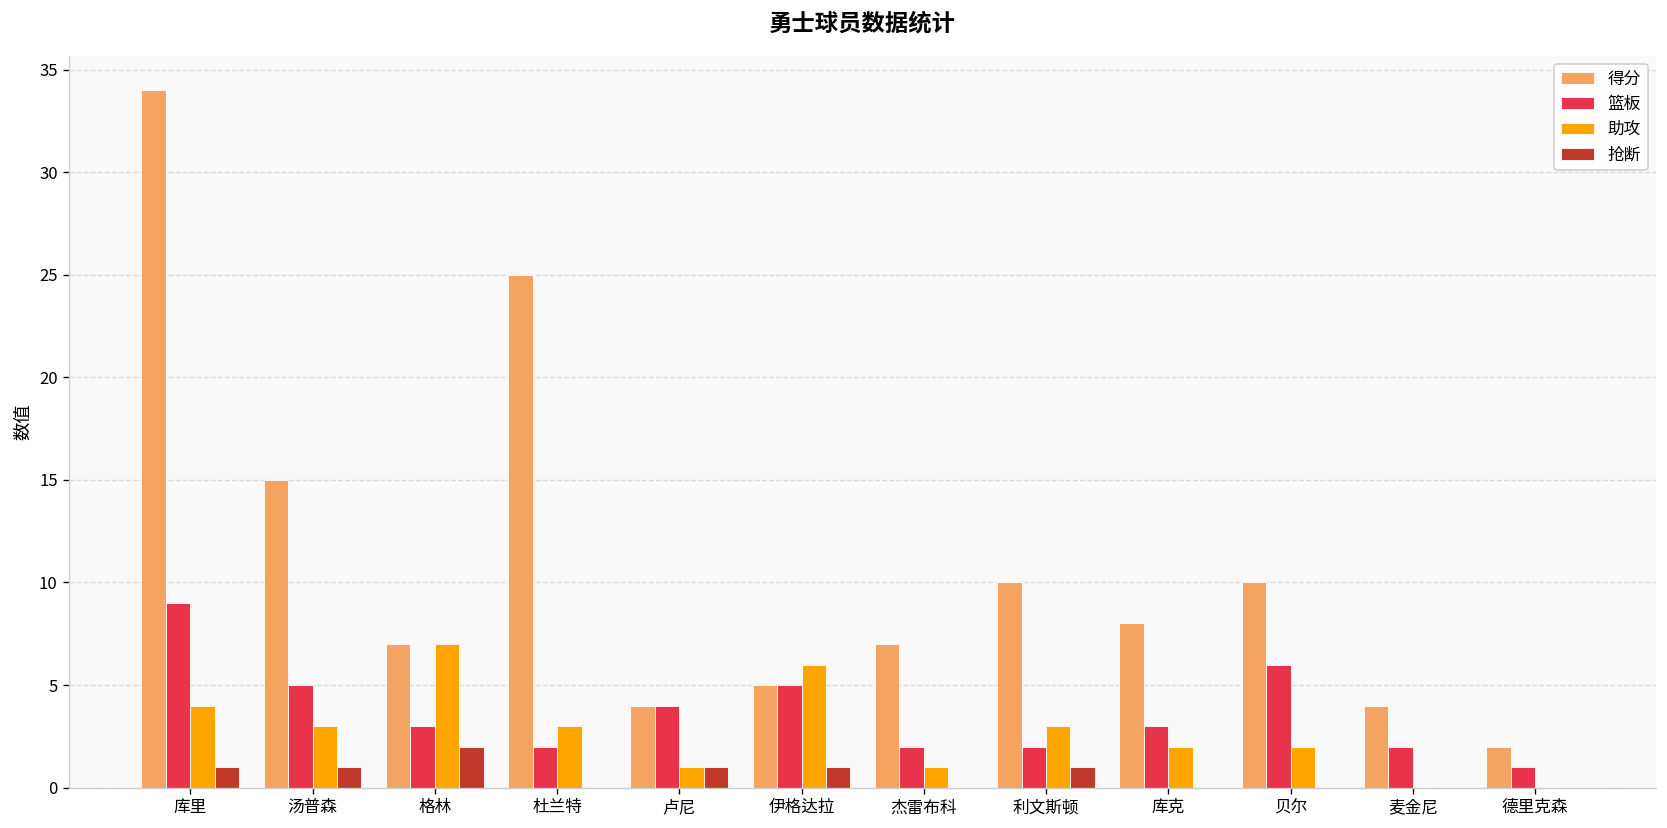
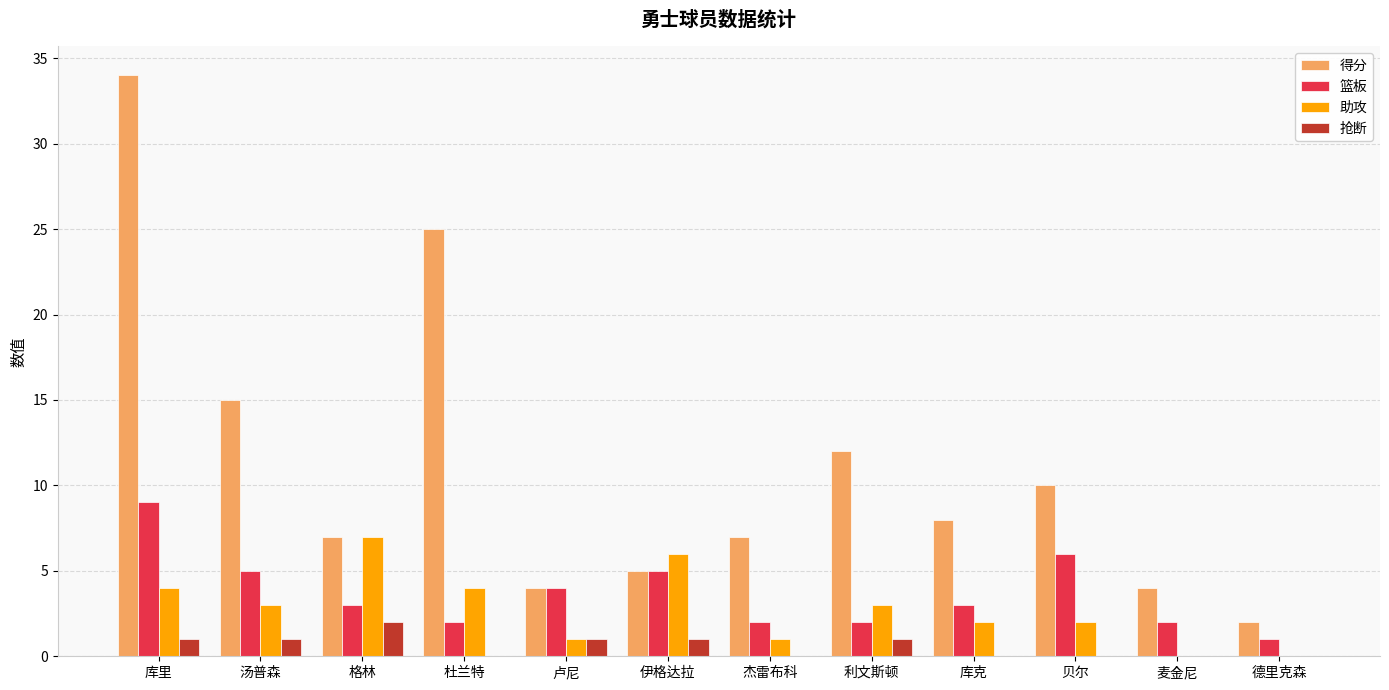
助攻, 杜兰特: 3 -> 4
得分, 利文斯顿: 10 -> 12
